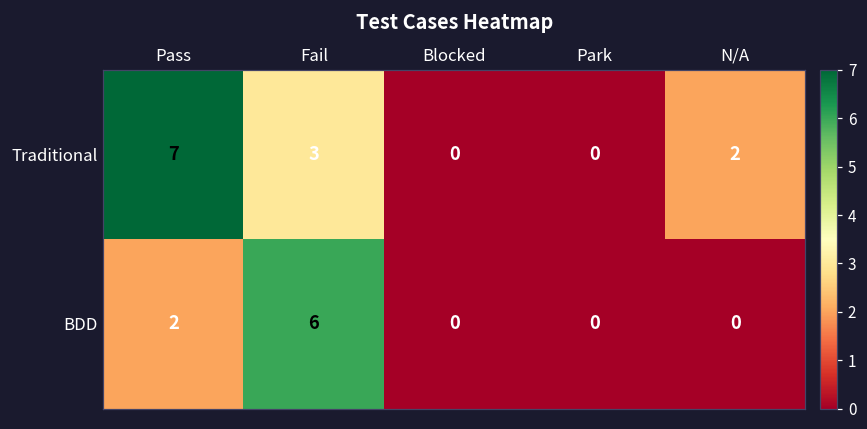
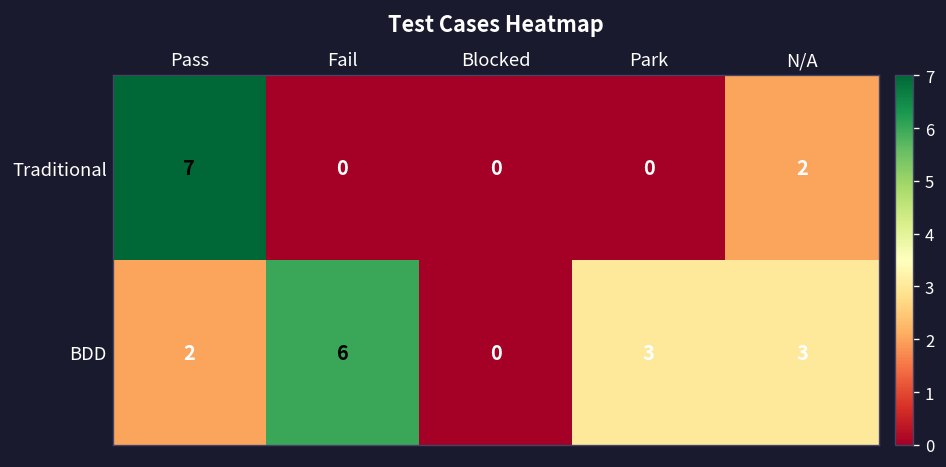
Traditional, Fail: 3 -> 0
BDD, Park: 0 -> 3
BDD, N/A: 0 -> 3
